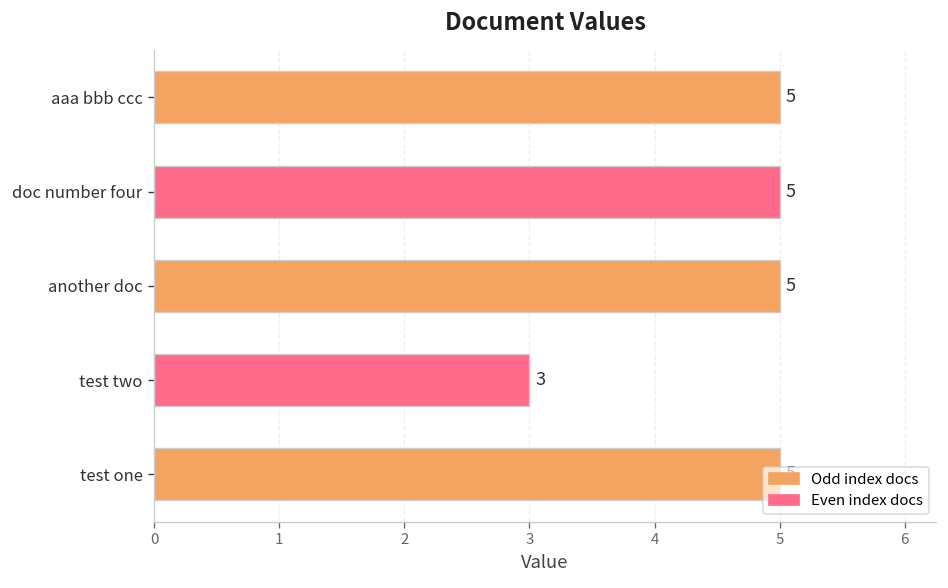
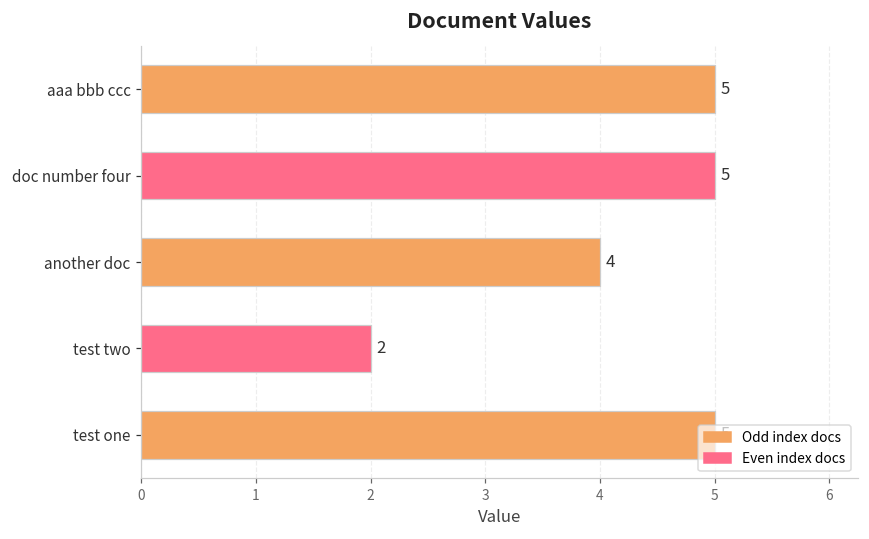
another doc: 5 -> 4
test two: 3 -> 2
